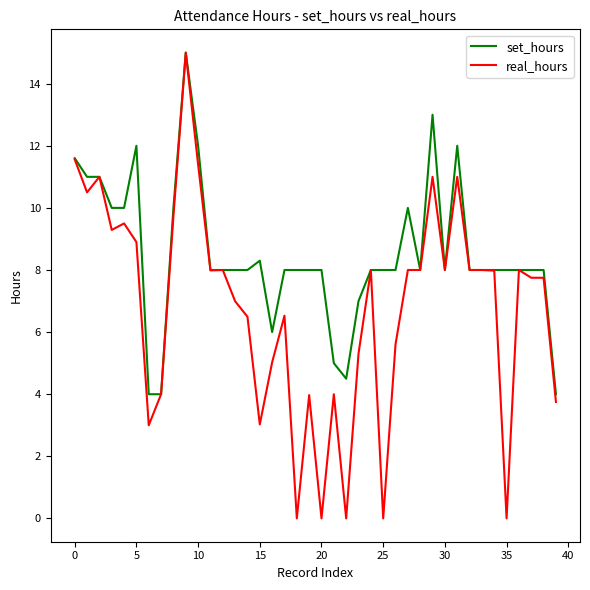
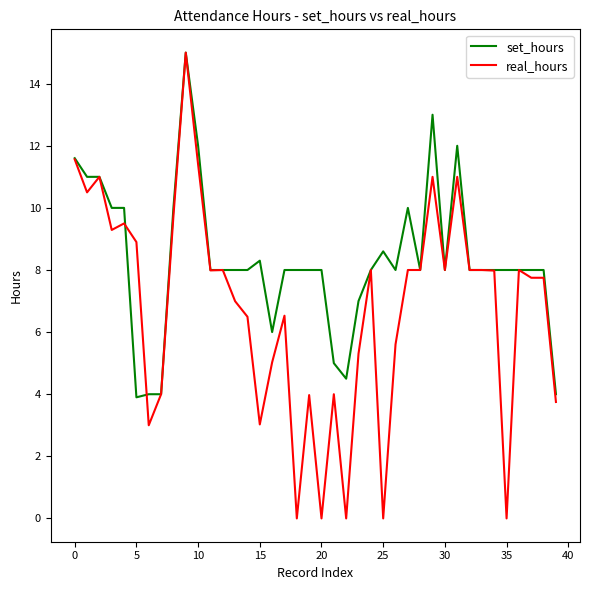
set_hours, 5: 12.0 -> 3.9
set_hours, 25: 8.0 -> 8.6
